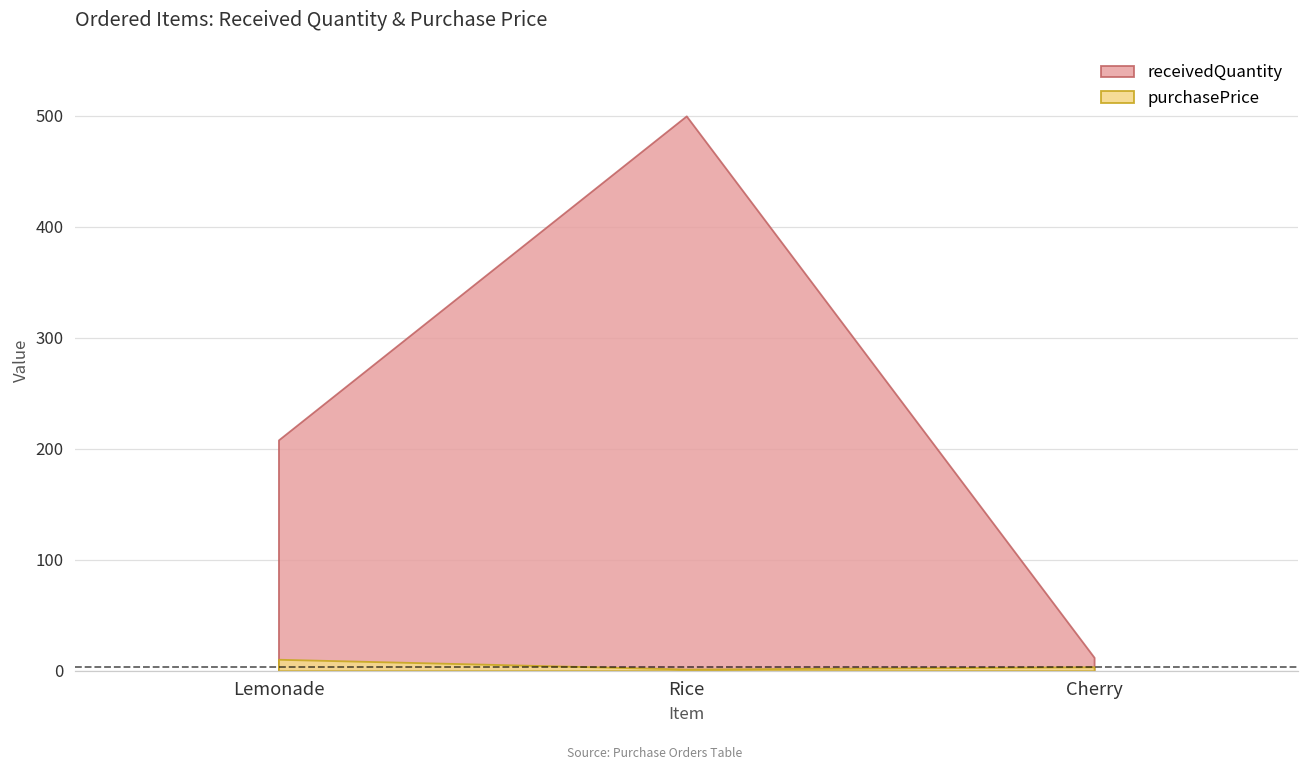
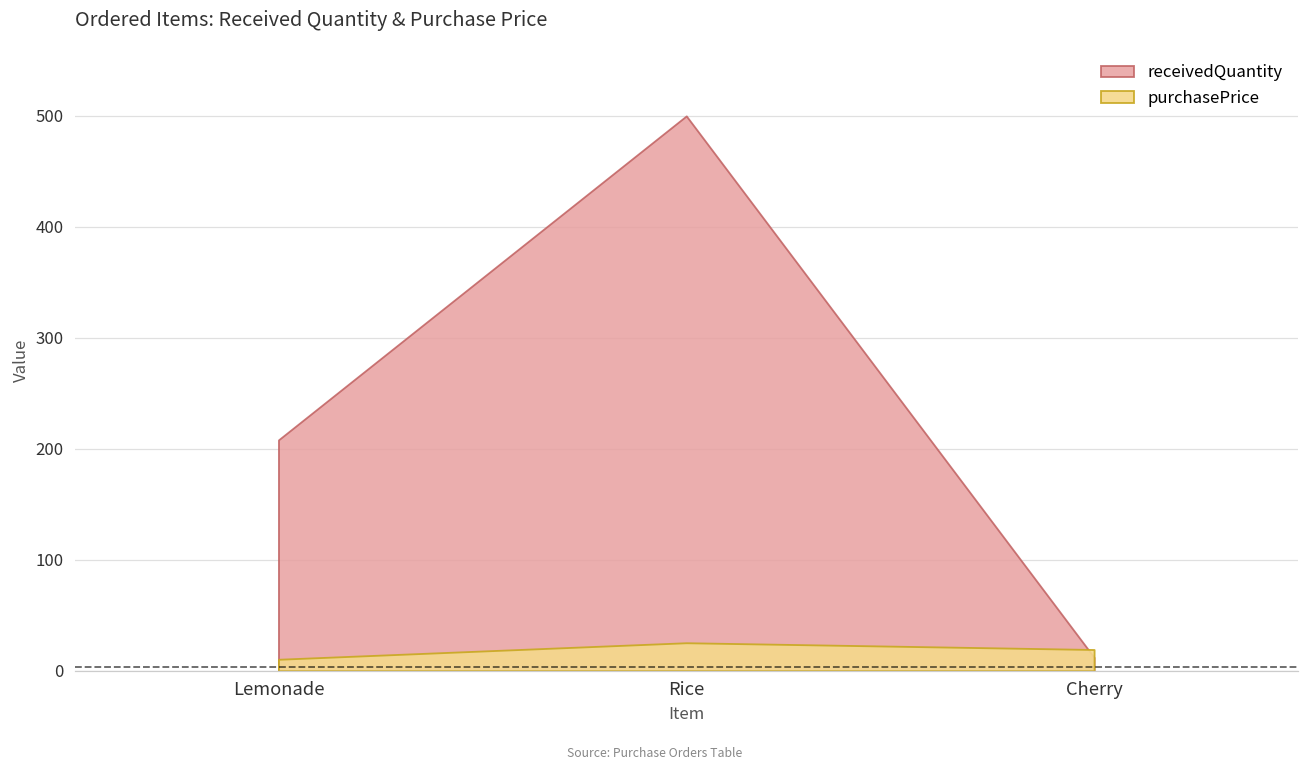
purchasePrice, Rice: 2 -> 25
purchasePrice, Cherry: 4 -> 19
